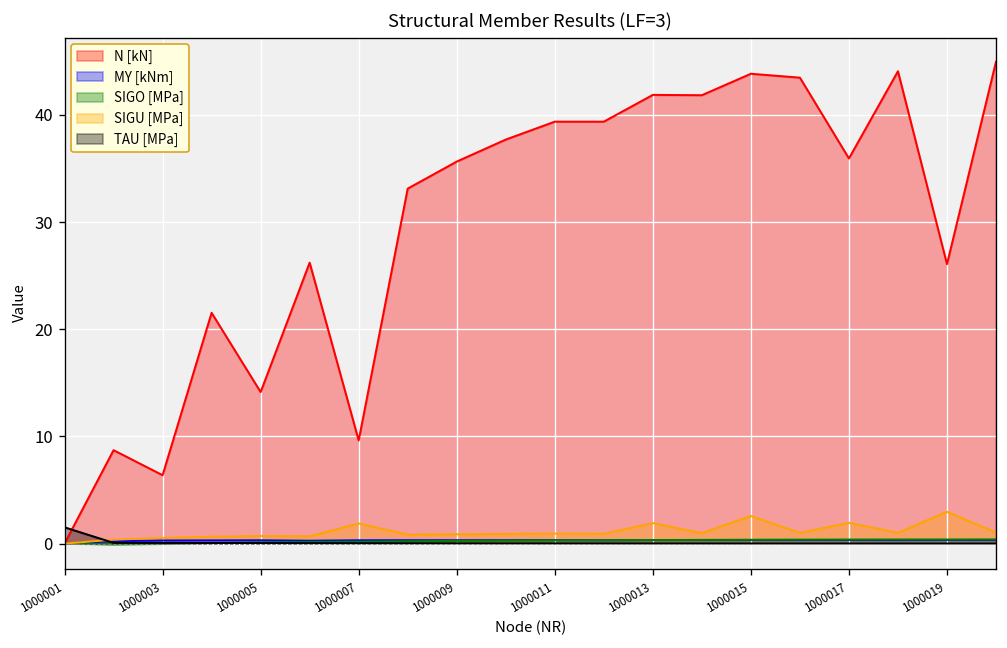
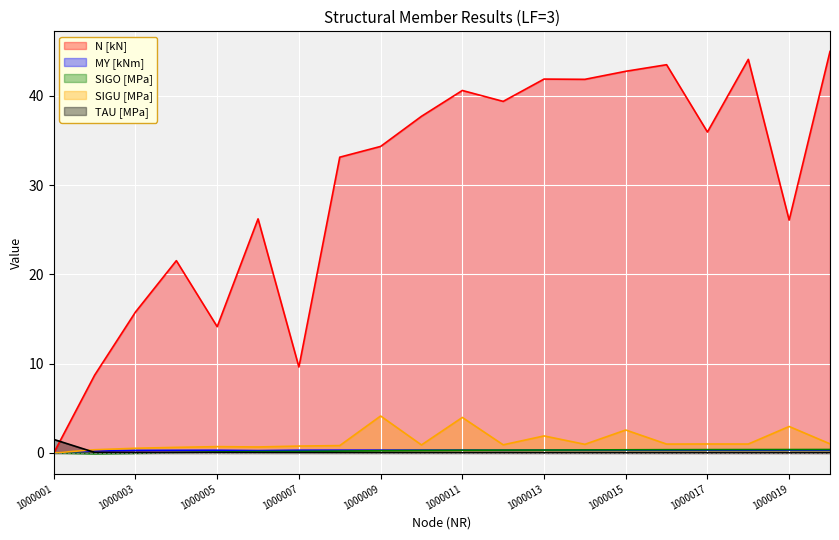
N [kN], 1000003: 6 -> 16
SIGU [MPa], 1000007: 2 -> 1
N [kN], 1000009: 36 -> 34
SIGU [MPa], 1000009: 1 -> 4
N [kN], 1000011: 39 -> 41
SIGU [MPa], 1000011: 1 -> 4
N [kN], 1000015: 44 -> 43
SIGU [MPa], 1000017: 2 -> 1
